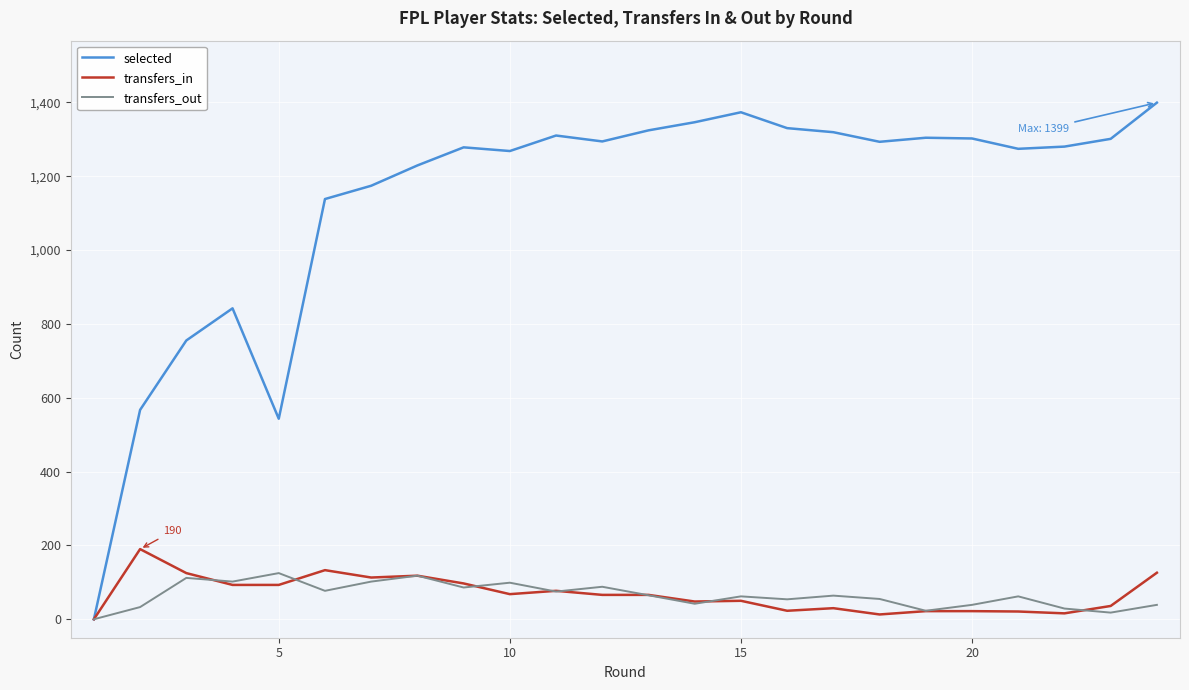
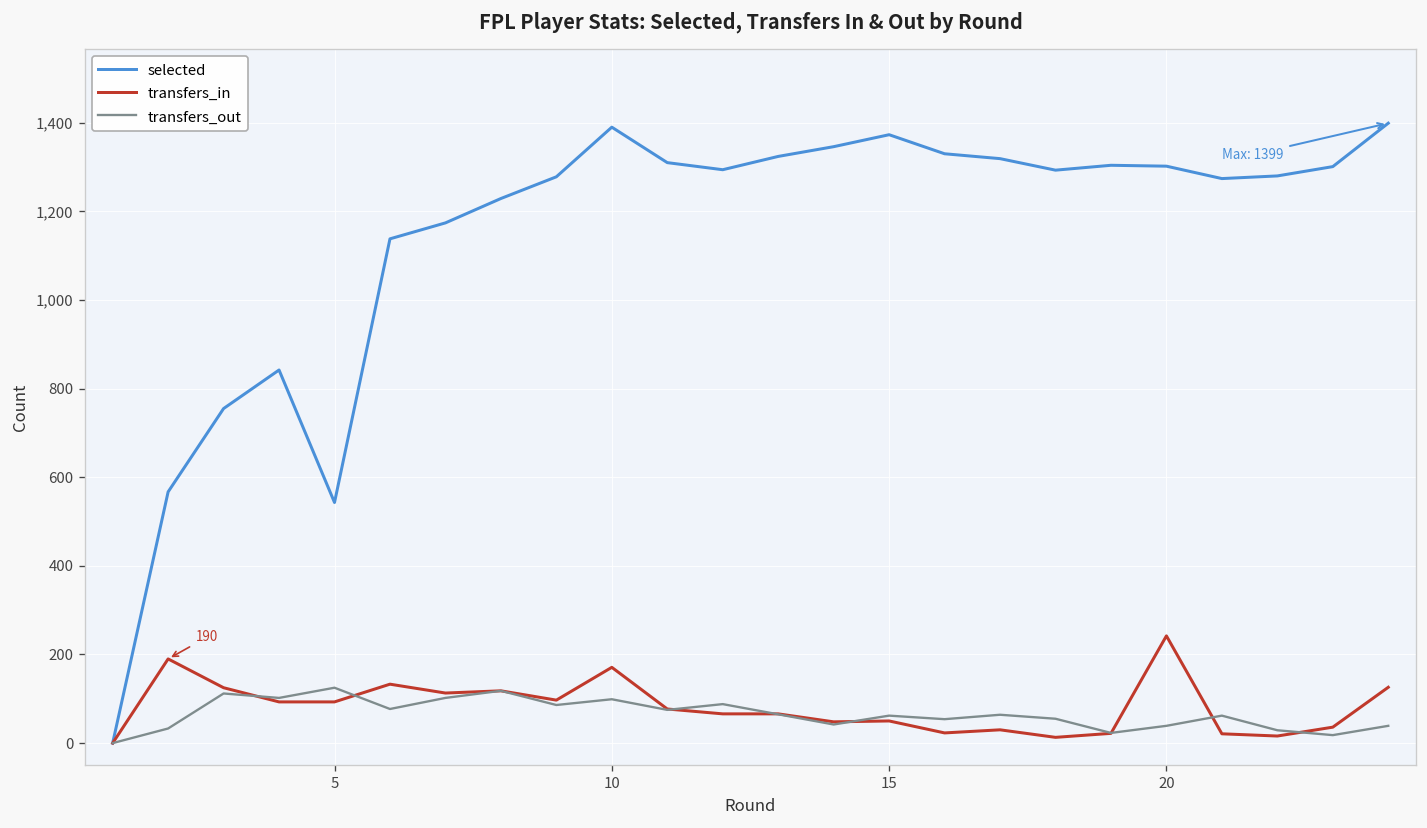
selected, 10: 1,270 -> 1,390
transfers_in, 10: 70 -> 170
transfers_in, 20: 20 -> 240
